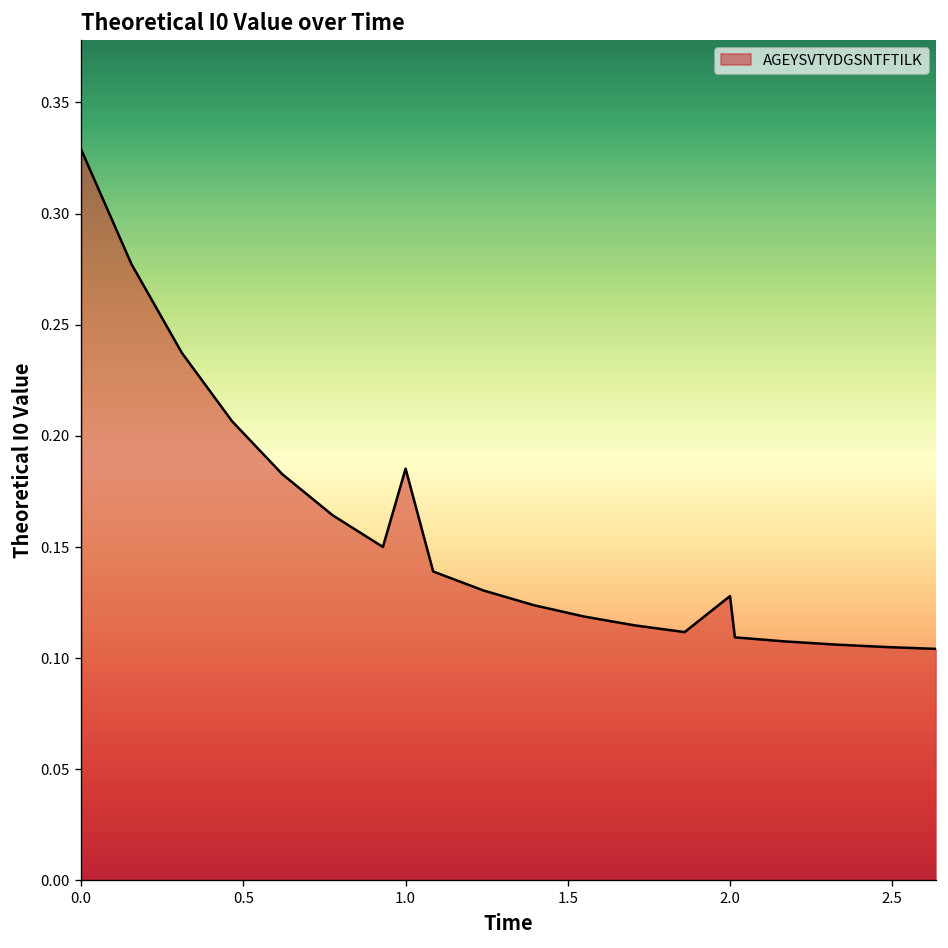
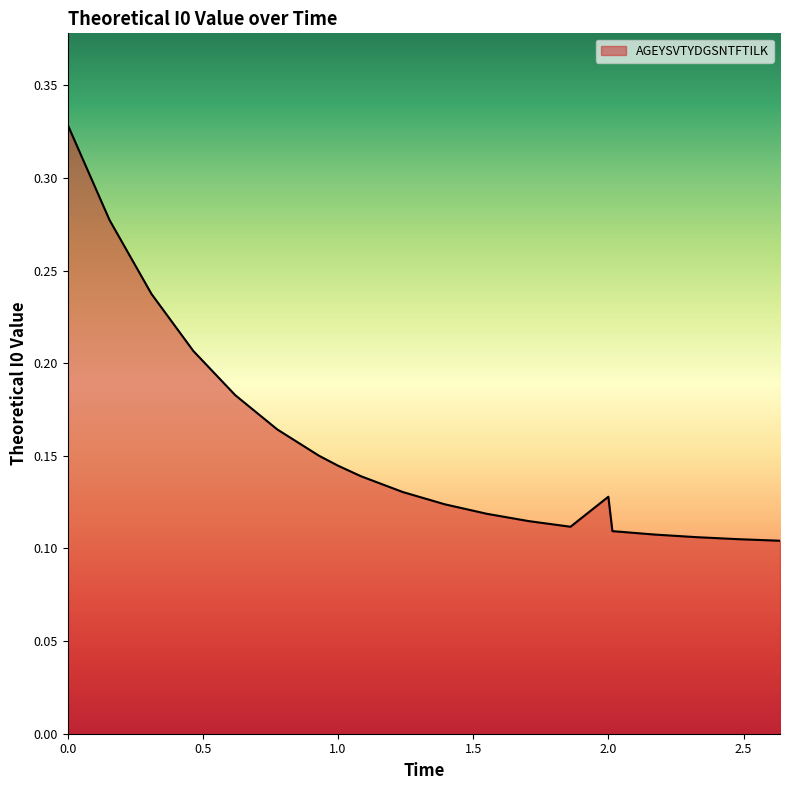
1.0: 0.185 -> 0.145
